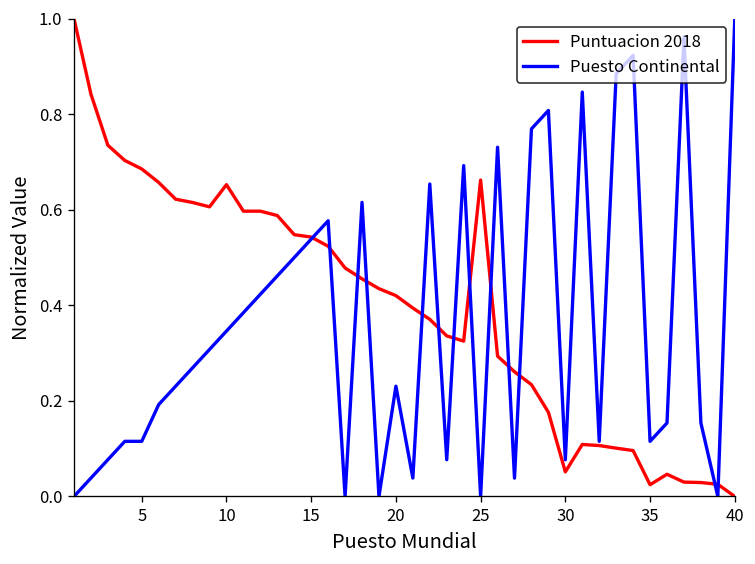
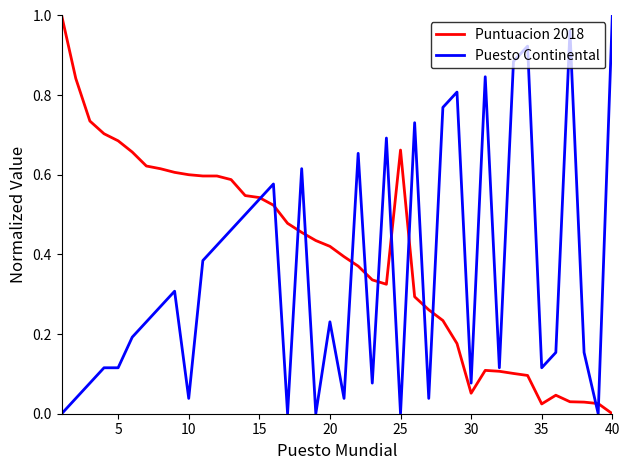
Puntuacion 2018, 10: 0.65 -> 0.60
Puesto Continental, 10: 0.35 -> 0.04
